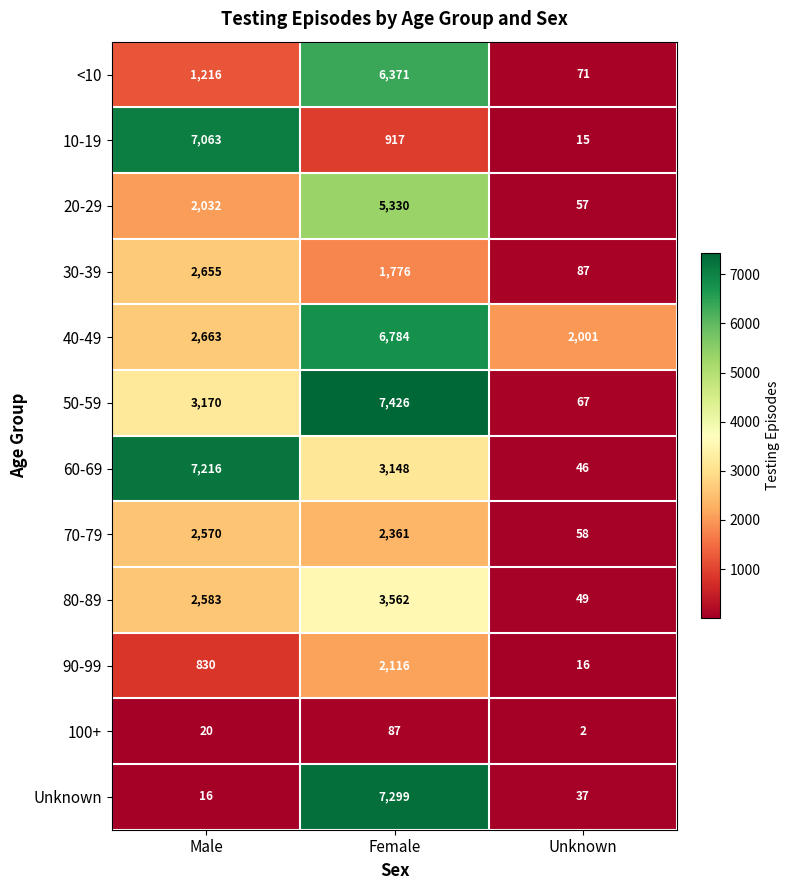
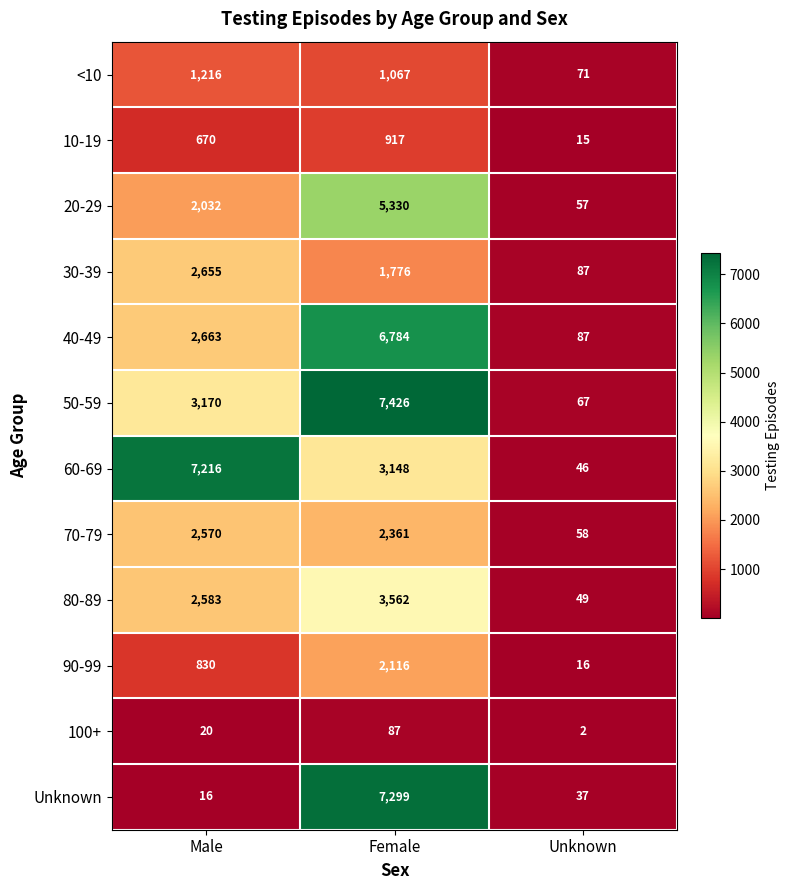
<10, Female: 6,371 -> 1,067
10-19, Male: 7,063 -> 670
40-49, Unknown: 2,001 -> 87
